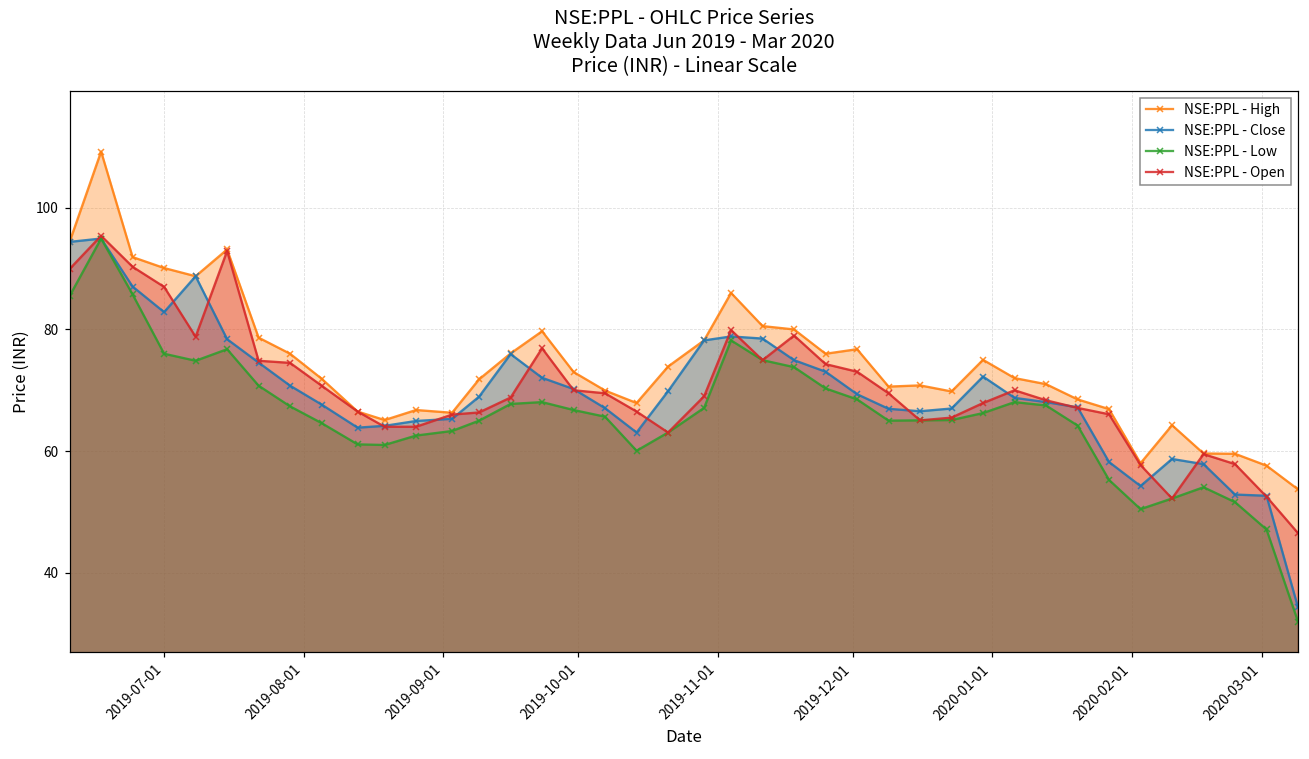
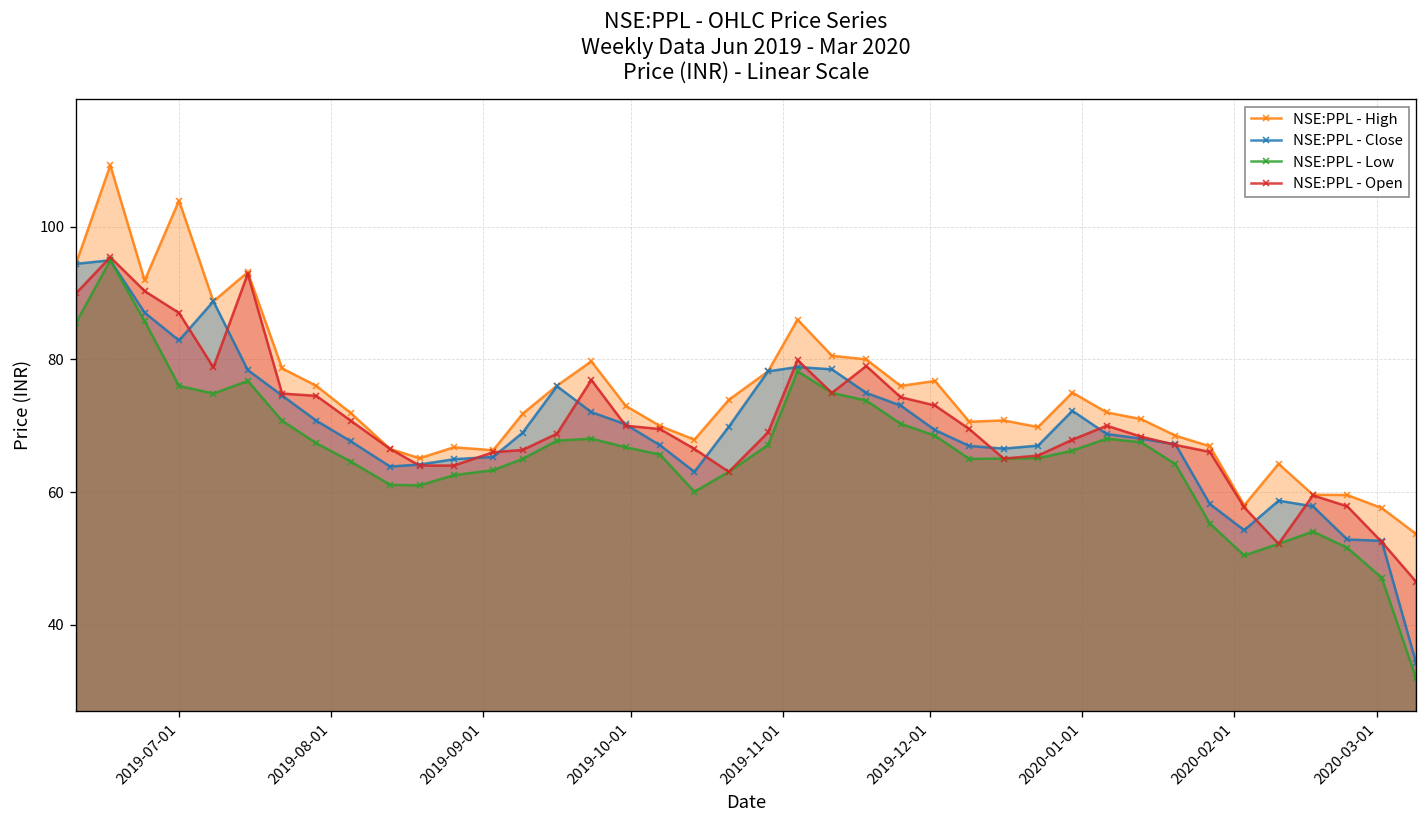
NSE:PPL - High, 2019-07-01: 90 -> 104
